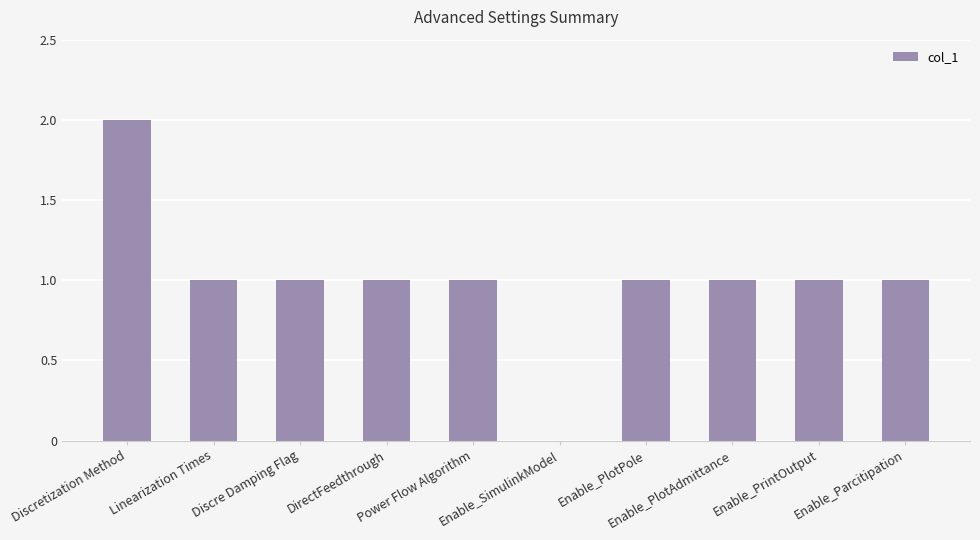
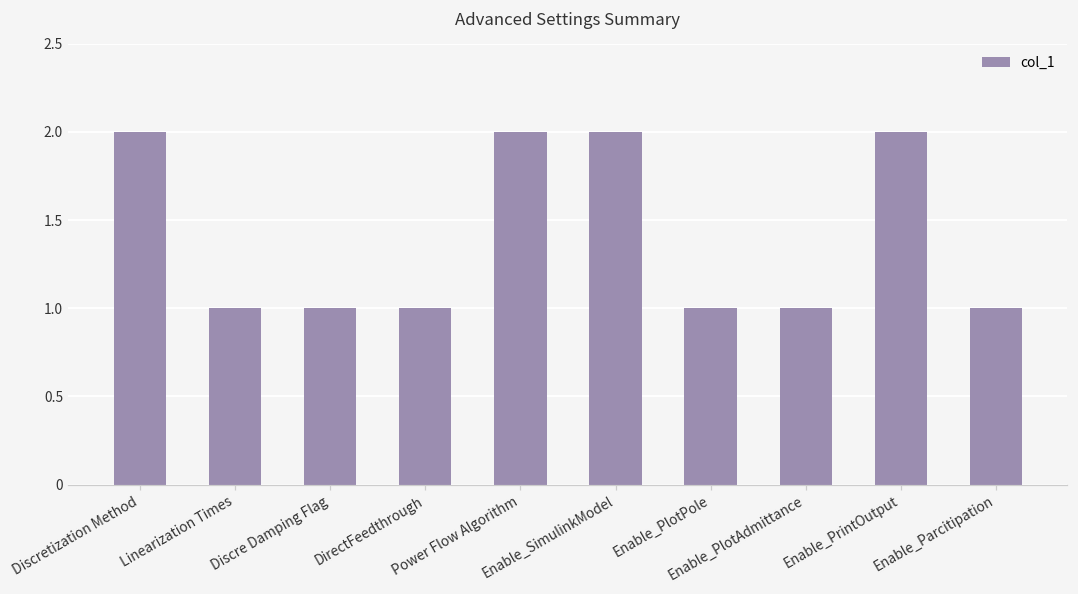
Power Flow Algorithm: 1 -> 2
Enable_SimulinkModel: 0 -> 2
Enable_PrintOutput: 1 -> 2
